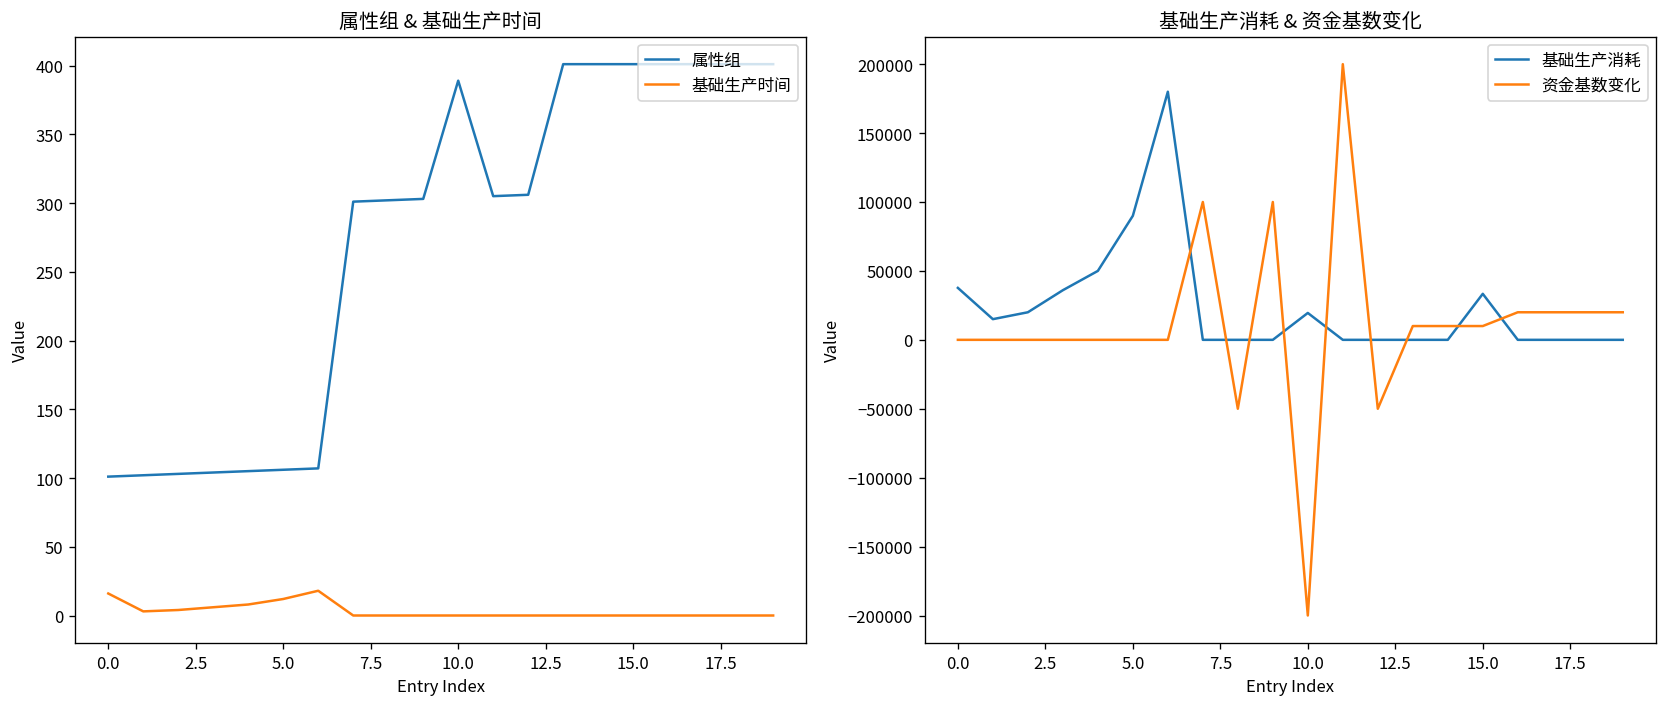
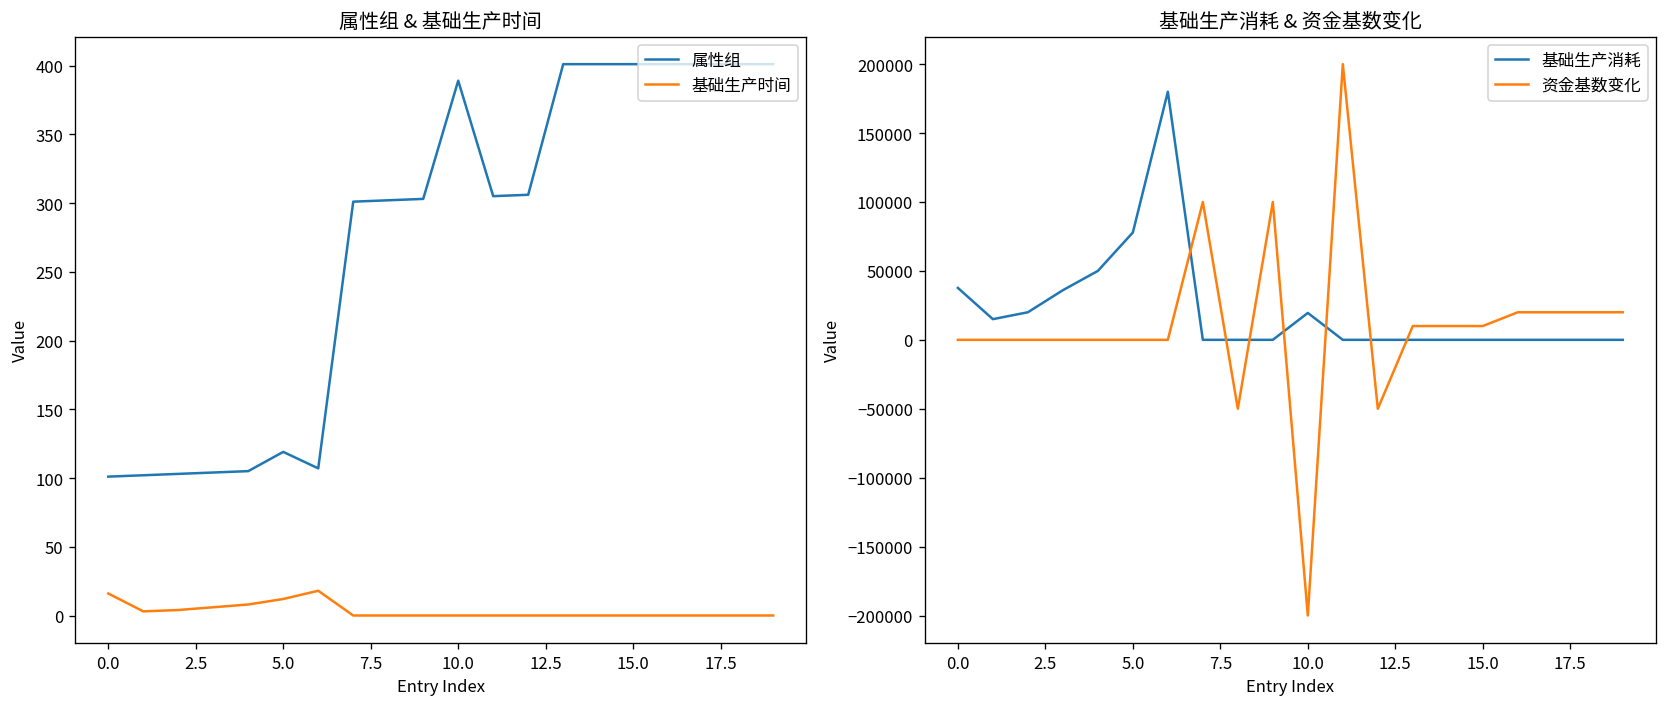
属性组 & 基础生产时间, 属性组, 5.0: 106 -> 119
基础生产消耗 & 资金基数变化, 基础生产消耗, 5.0: 90000 -> 78000
基础生产消耗 & 资金基数变化, 基础生产消耗, 15.0: 33000 -> 0
